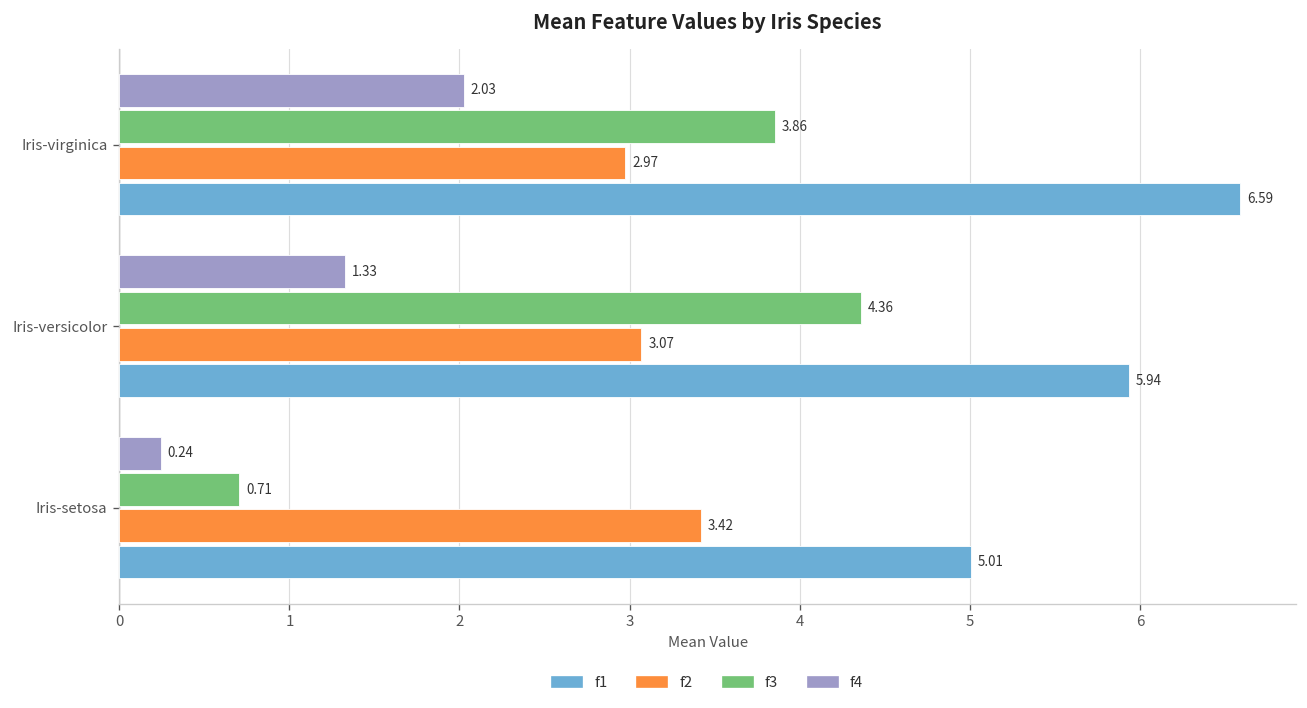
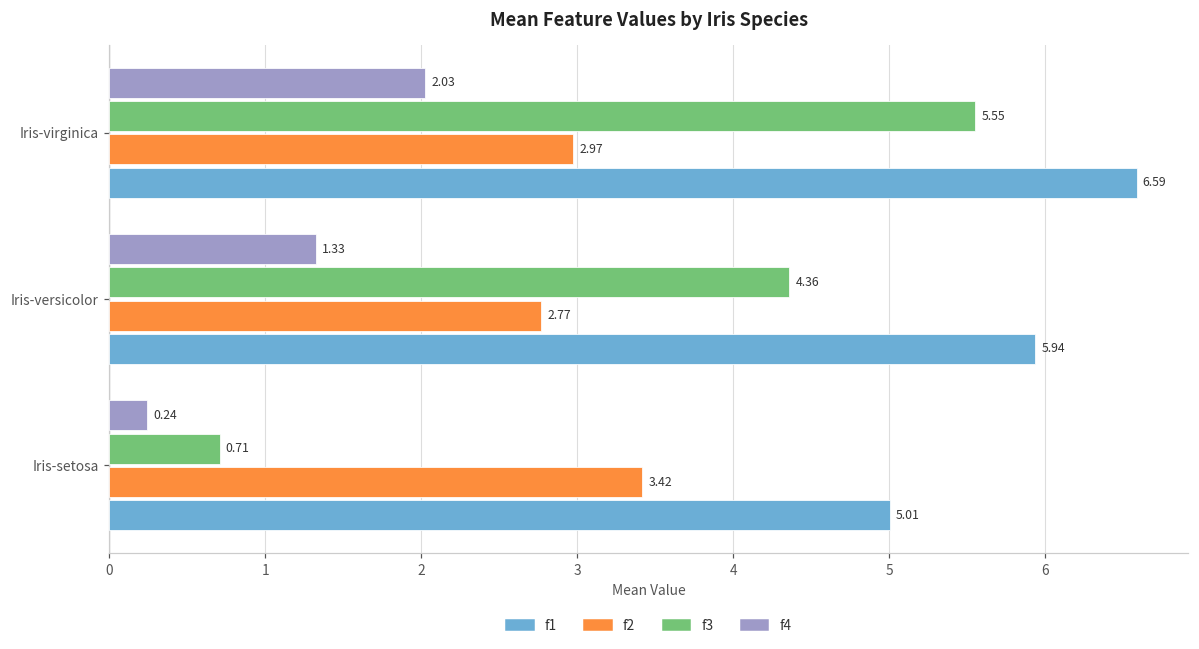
f3, Iris-virginica: 3.86 -> 5.55
f2, Iris-versicolor: 3.07 -> 2.77
